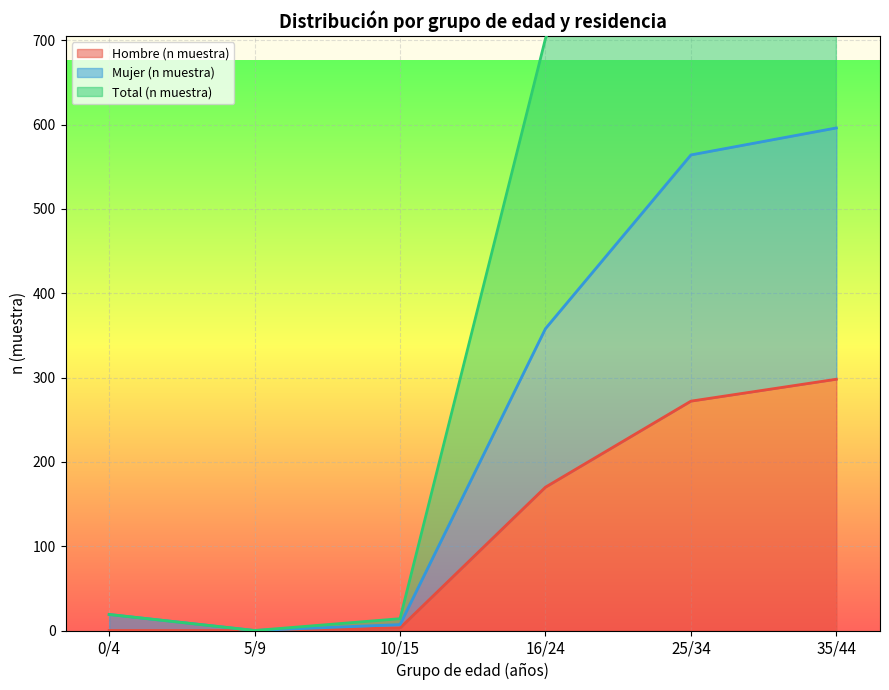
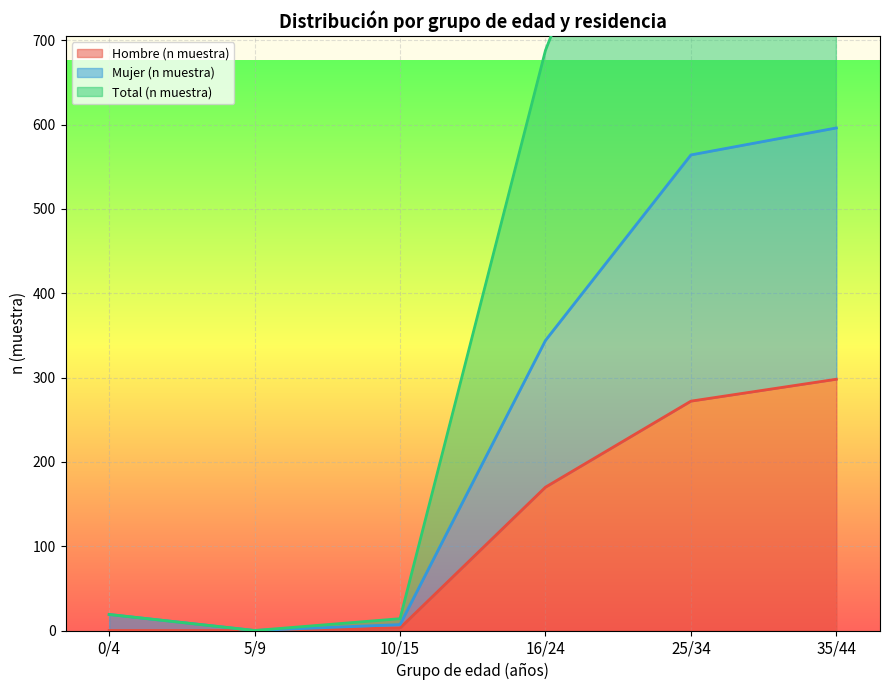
Mujer (n muestra), 16/24: 190 -> 170
